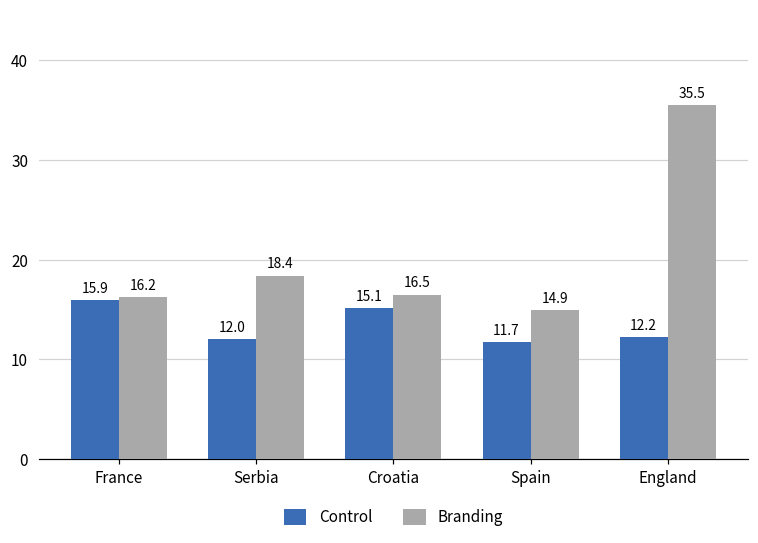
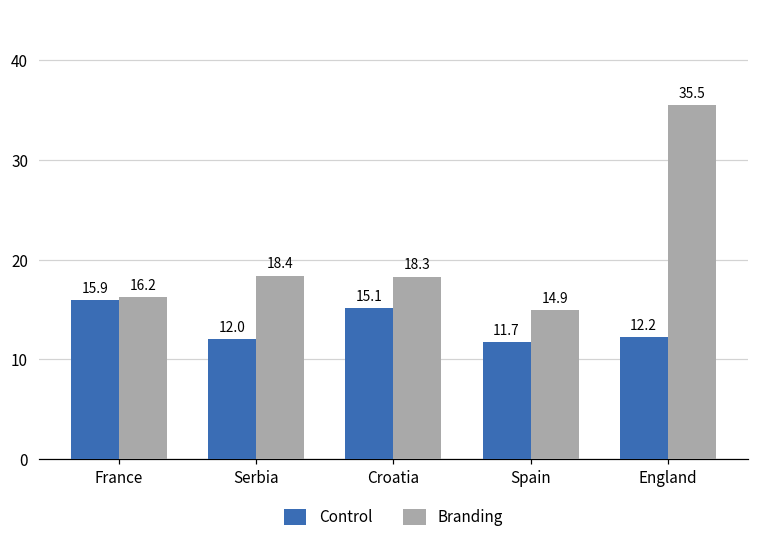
Branding, Croatia: 16.5 -> 18.3
